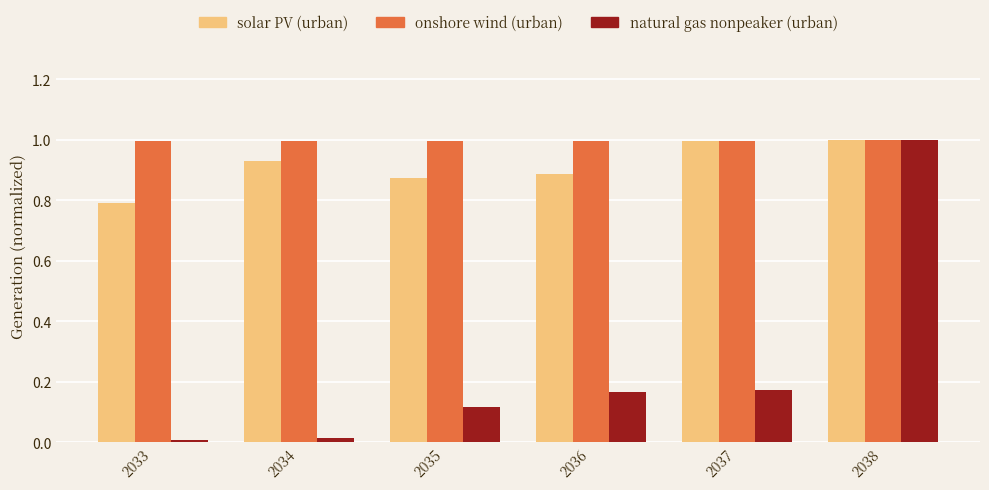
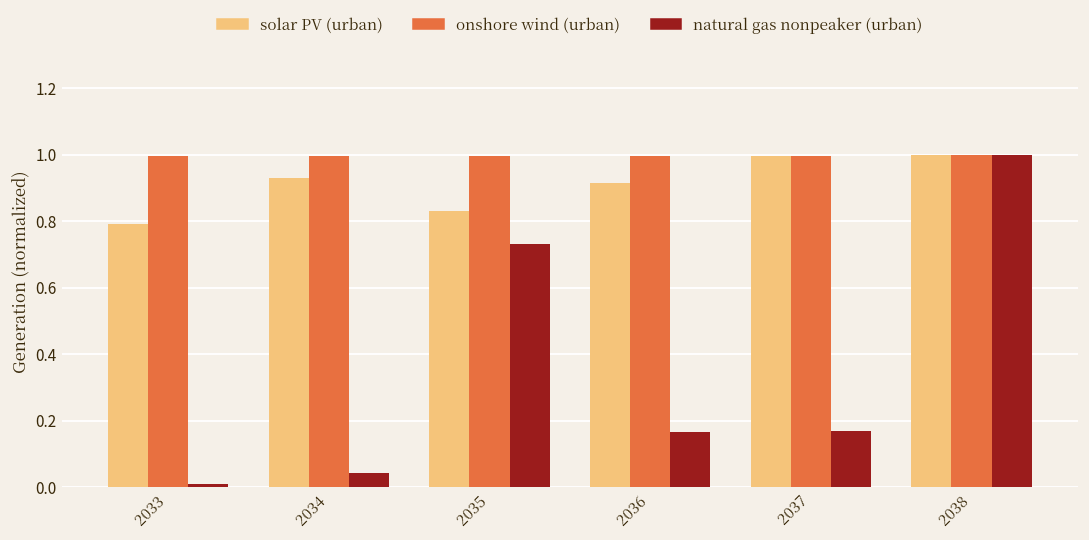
natural gas nonpeaker (urban), 2034: 0.01 -> 0.04
solar PV (urban), 2035: 0.87 -> 0.83
natural gas nonpeaker (urban), 2035: 0.12 -> 0.73
solar PV (urban), 2036: 0.89 -> 0.92
